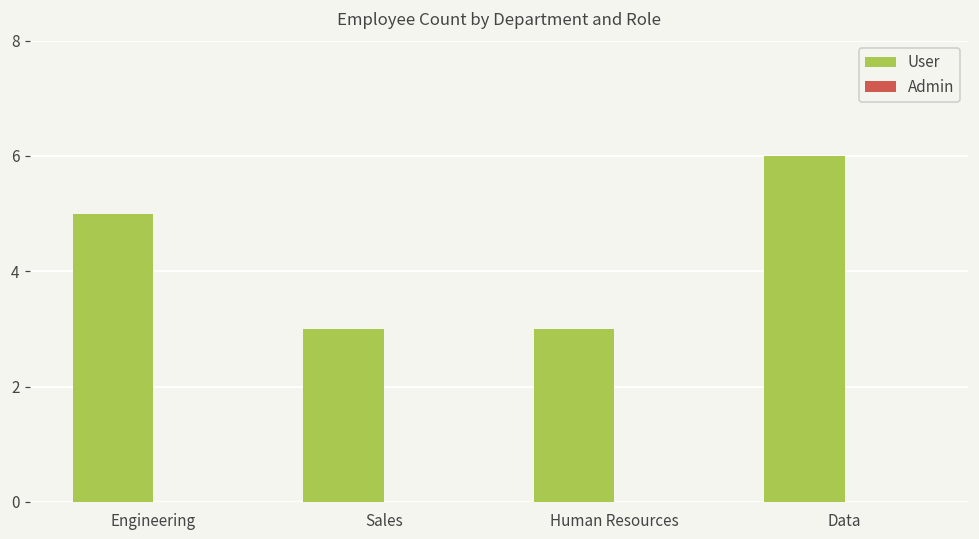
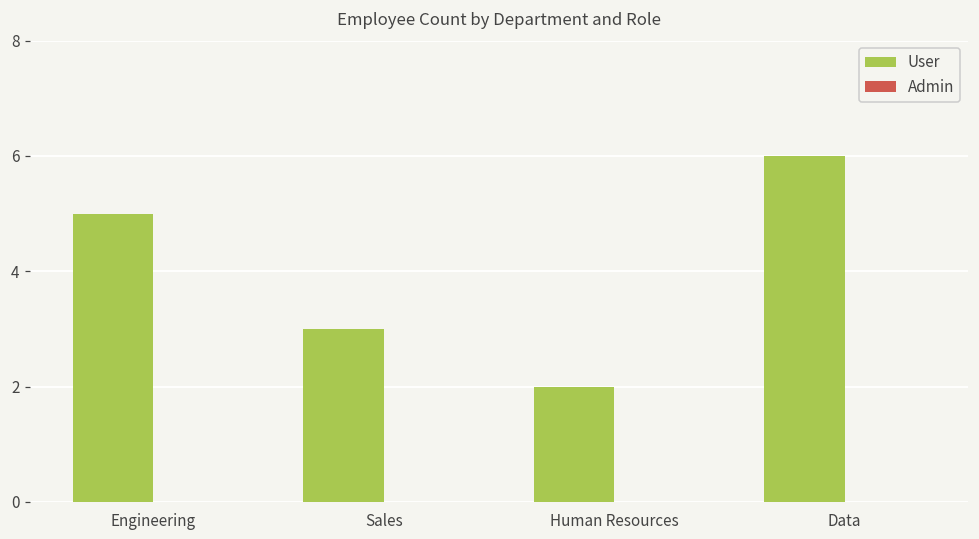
User, Human Resources: 3 -> 2
